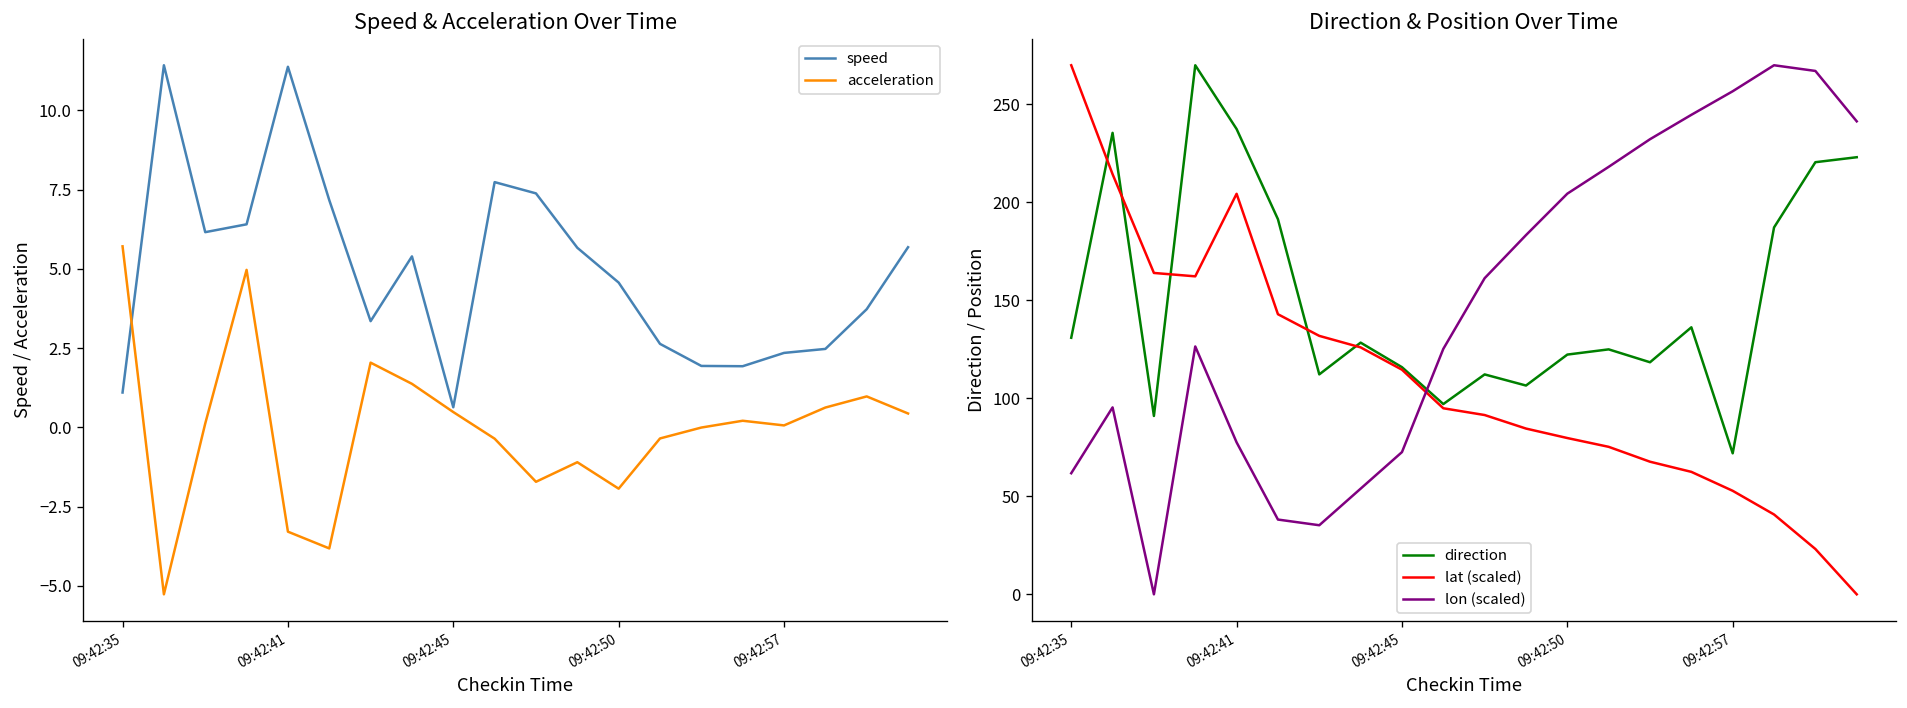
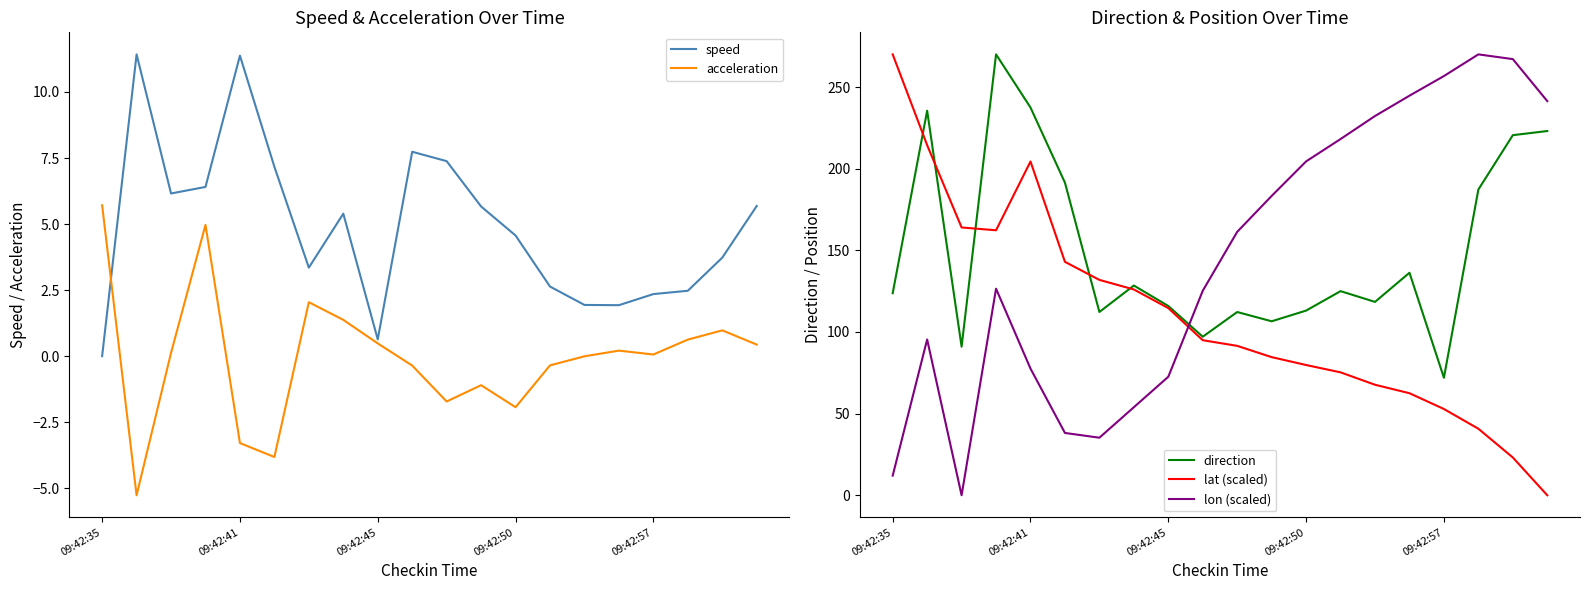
Speed & Acceleration Over Time, speed, 09:42:35: 1.1 -> 0.0
Direction & Position Over Time, direction, 09:42:35: 131 -> 124
Direction & Position Over Time, lon (scaled), 09:42:35: 62 -> 12
Direction & Position Over Time, direction, 09:42:50: 122 -> 113
